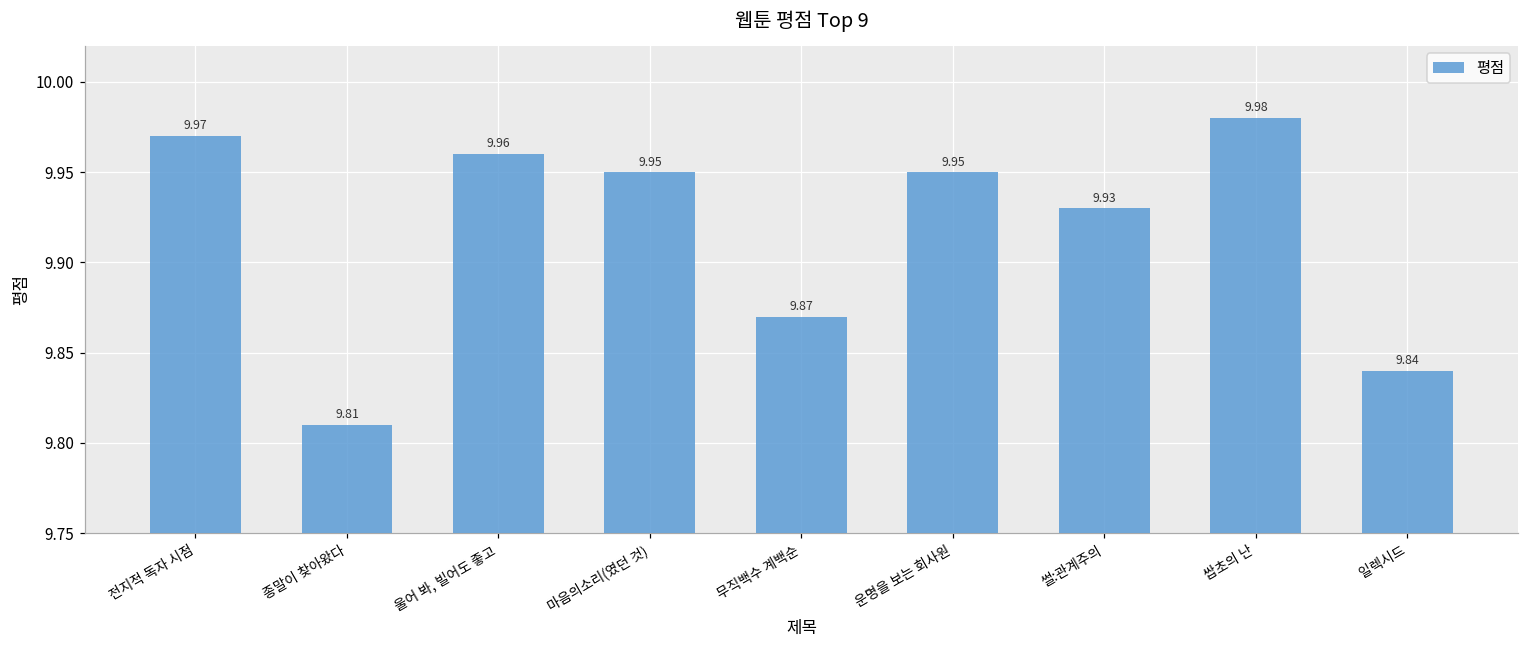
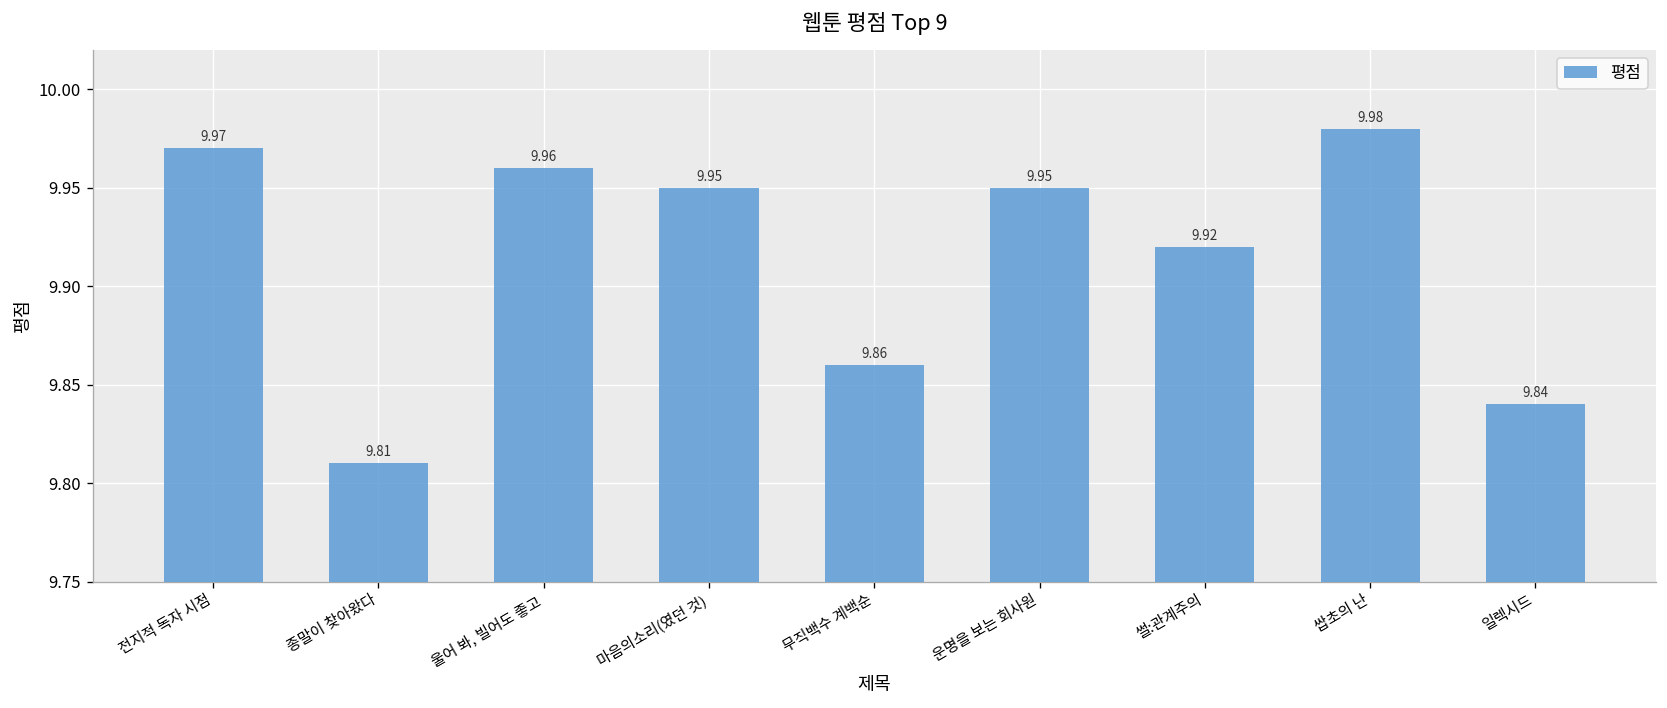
무직백수 계백순: 9.87 -> 9.86
썰:관계주의: 9.93 -> 9.92
